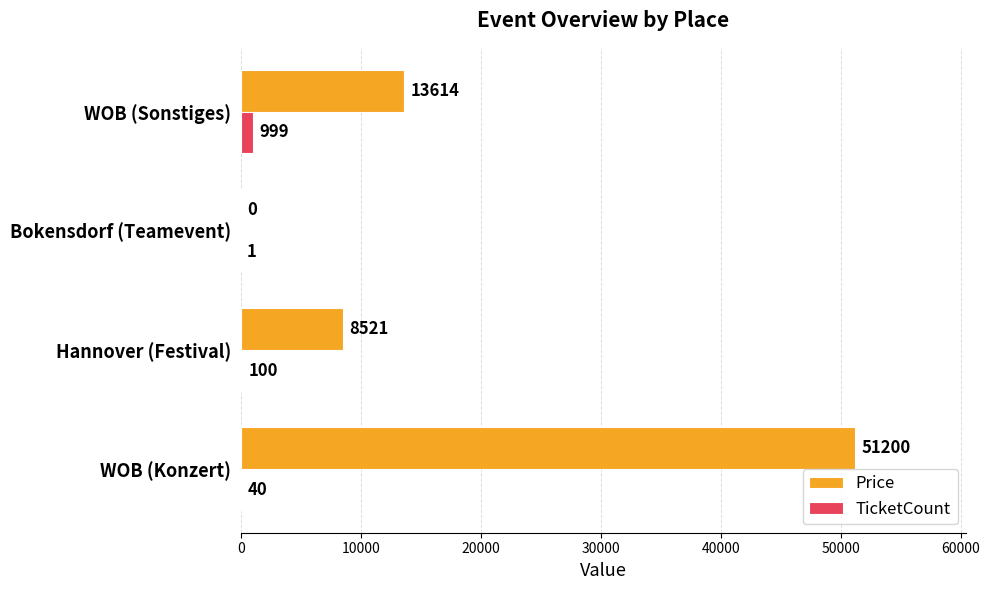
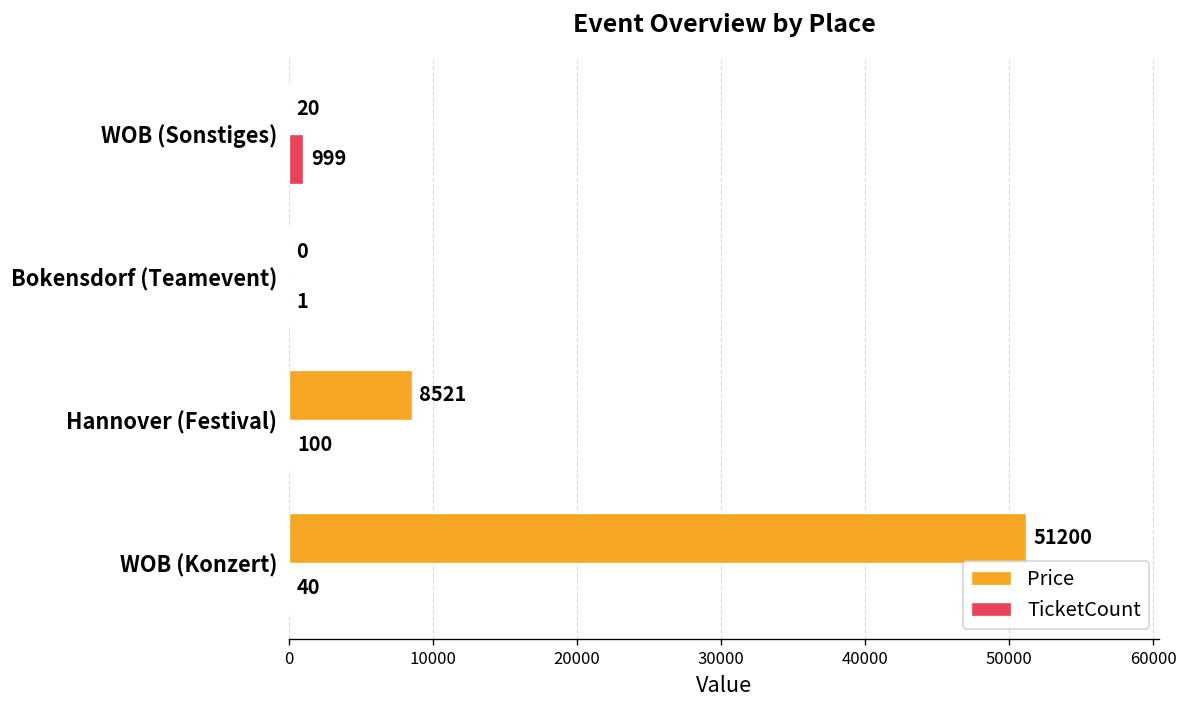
Price, WOB (Sonstiges): 13614 -> 20
